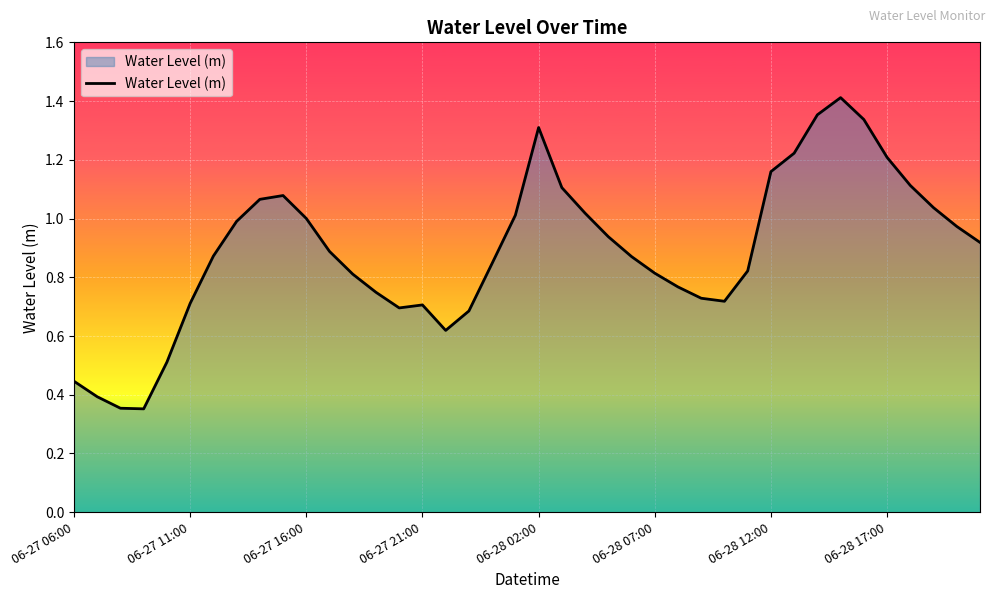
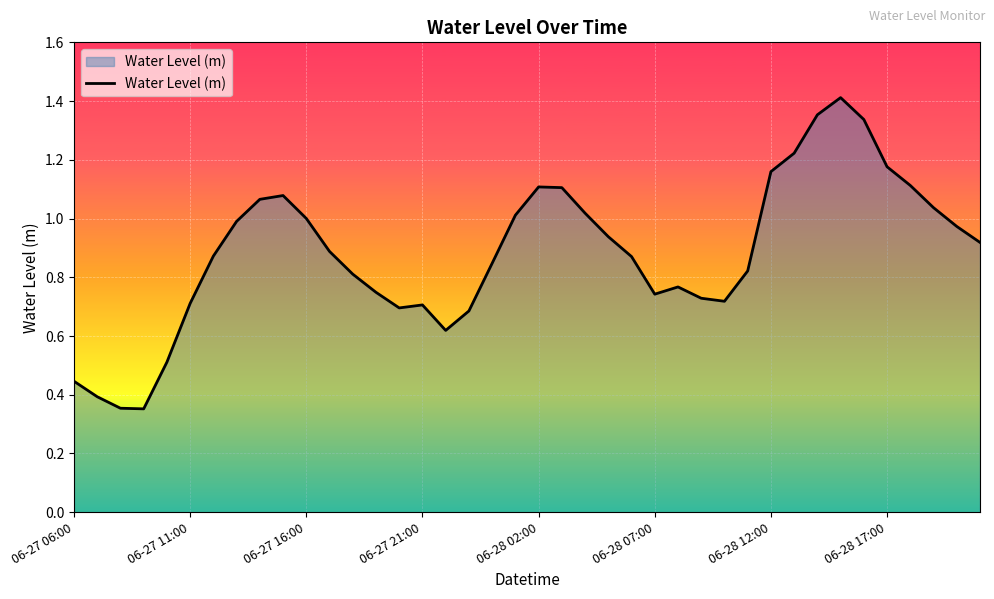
06-28 02:00: 1.31 -> 1.11
06-28 07:00: 0.81 -> 0.74
06-28 17:00: 1.21 -> 1.18
